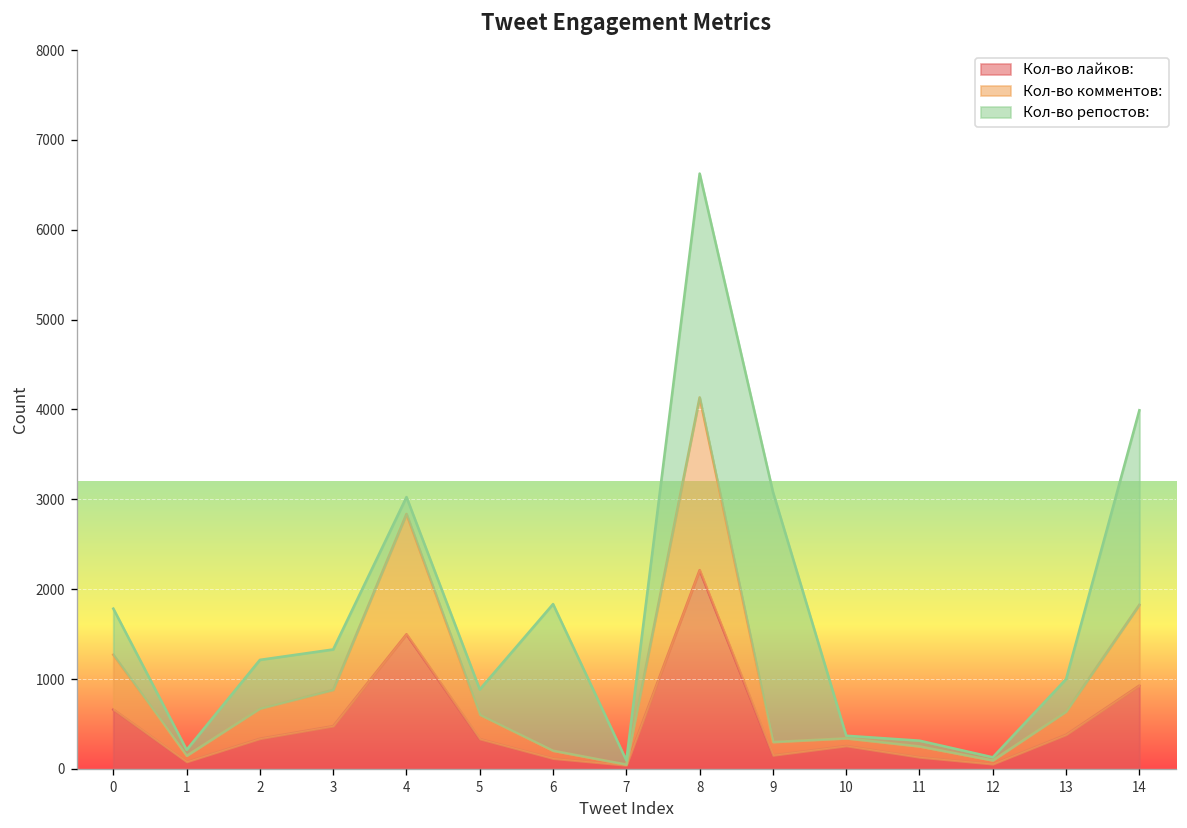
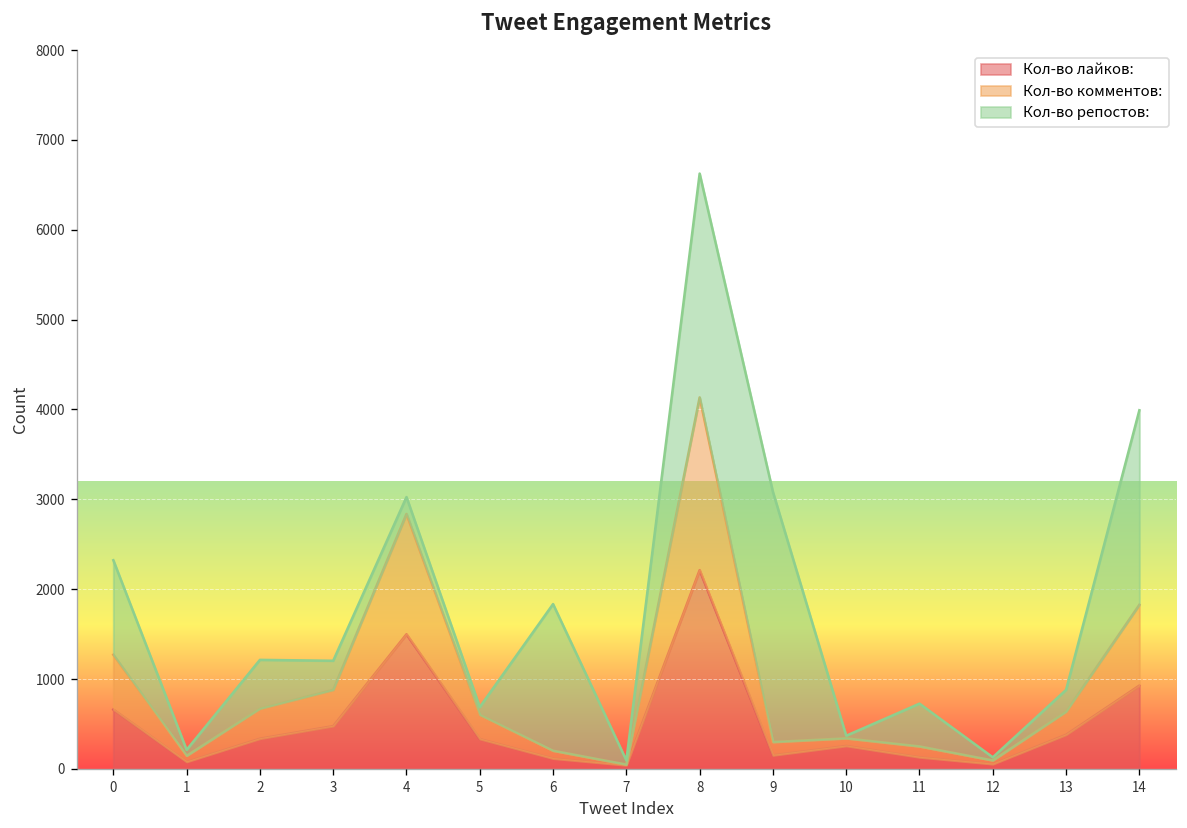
Кол-во репостов:, 0: 500 -> 1100
Кол-во репостов:, 3: 400 -> 300
Кол-во репостов:, 5: 300 -> 100
Кол-во репостов:, 11: 100 -> 500
Кол-во репостов:, 13: 400 -> 200
